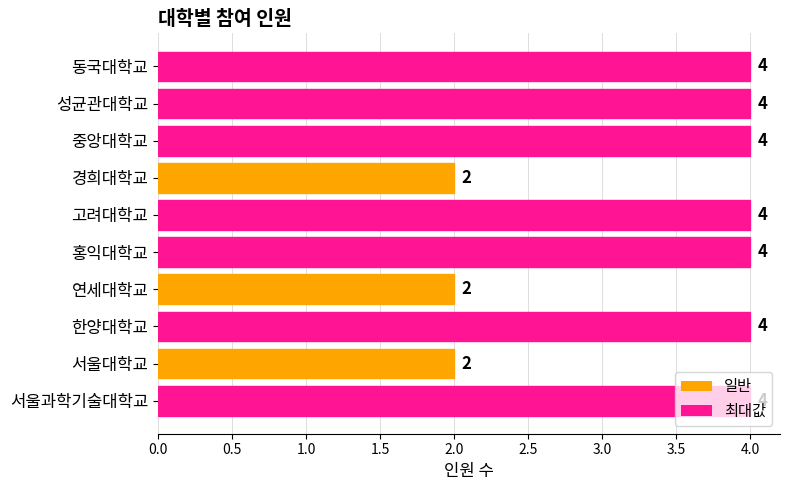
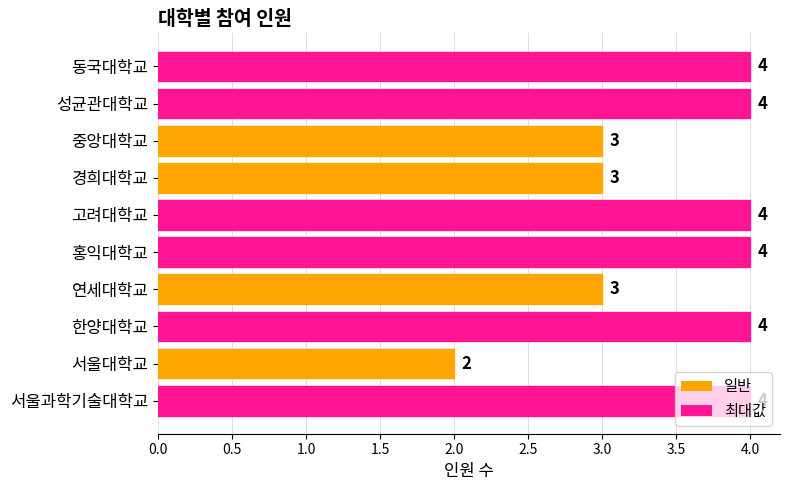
중앙대학교: 4 -> 3
경희대학교: 2 -> 3
연세대학교: 2 -> 3
